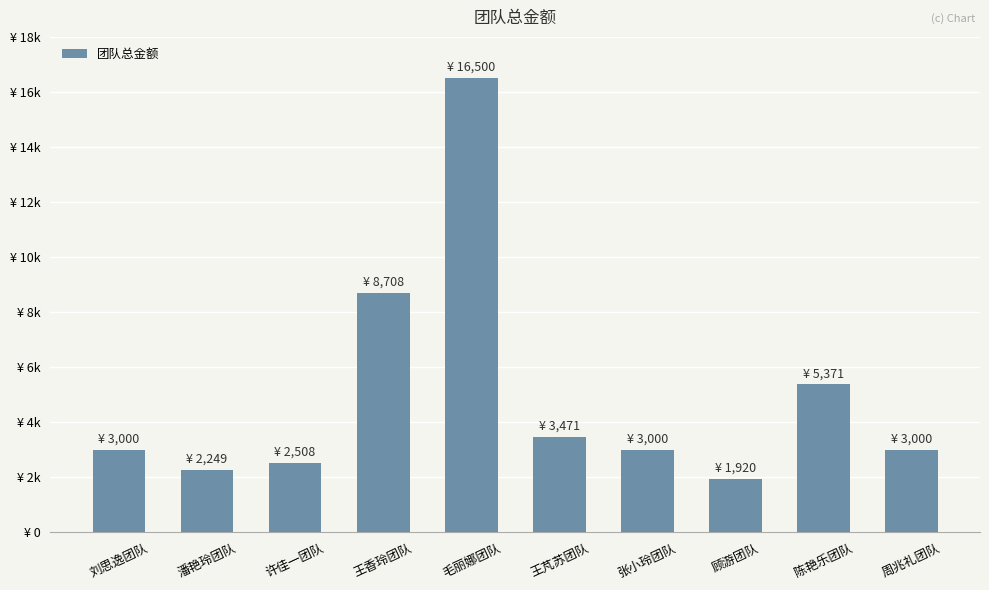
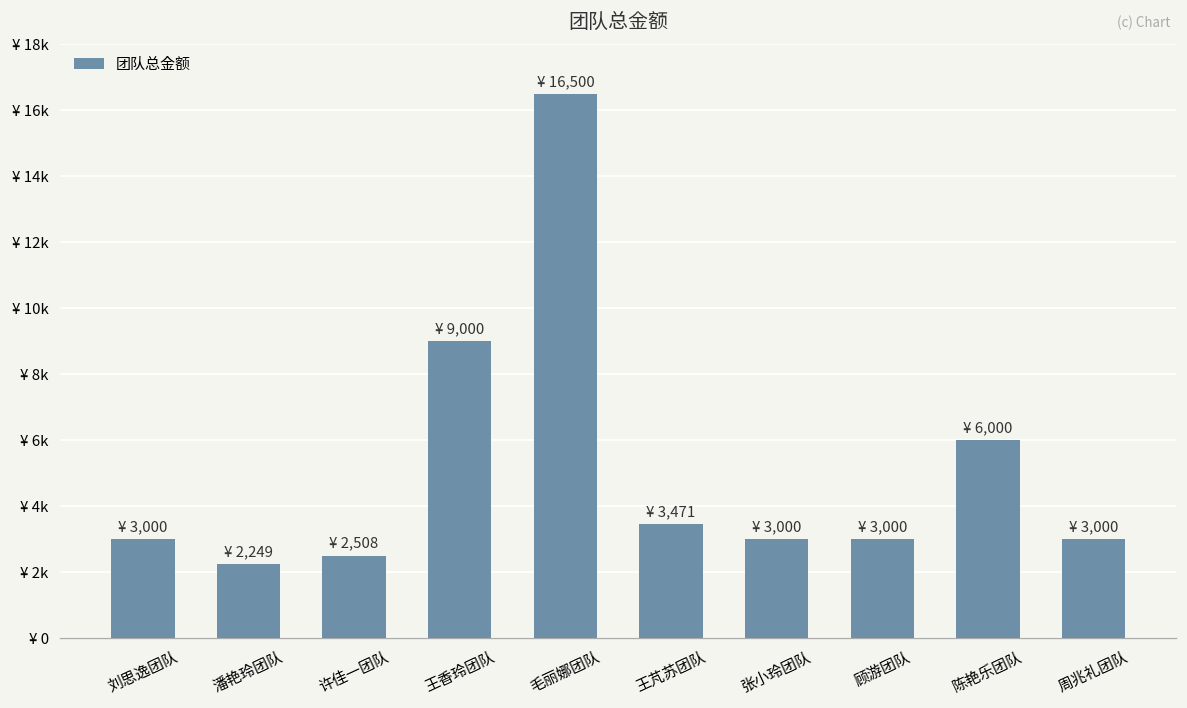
王香玲团队: 8,708 -> 9,000
顾游团队: 1,920 -> 3,000
陈艳乐团队: 5,371 -> 6,000
